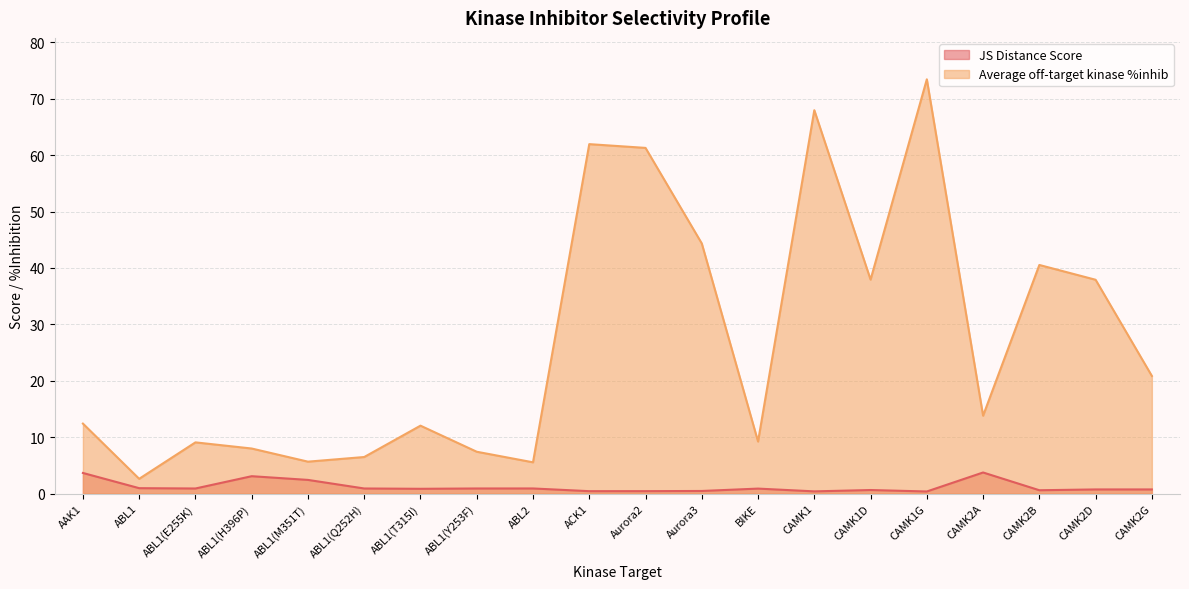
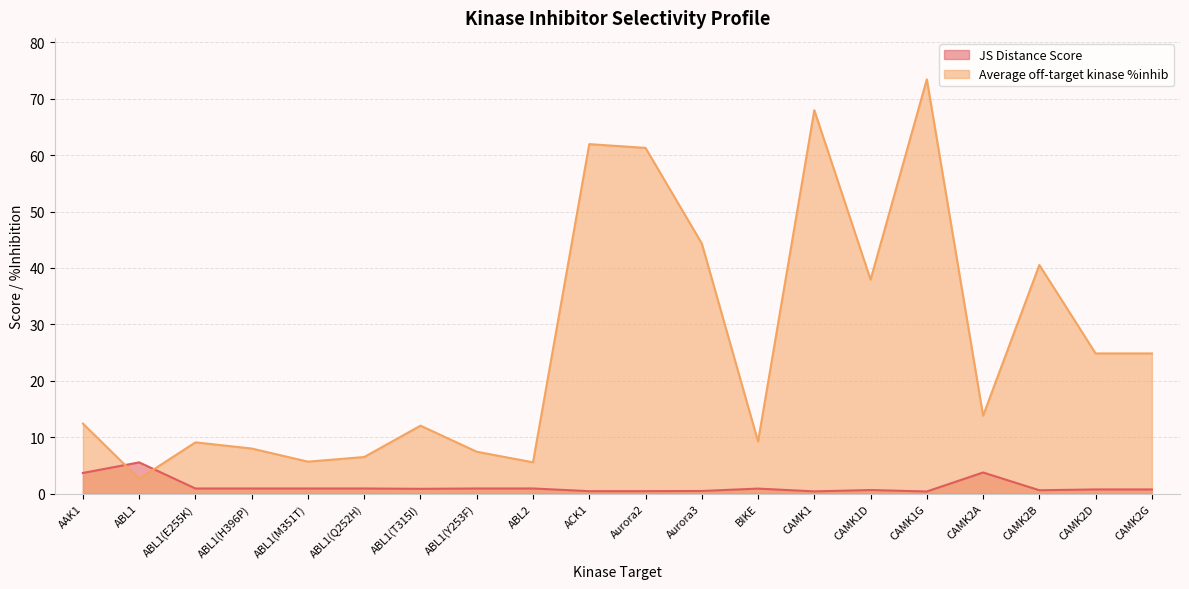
JS Distance Score, ABL1: 1 -> 6
JS Distance Score, ABL1(H396P): 3 -> 1
JS Distance Score, ABL1(M351T): 2 -> 1
Average off-target kinase %inhib, CAMK2D: 38 -> 25
Average off-target kinase %inhib, CAMK2G: 21 -> 25
